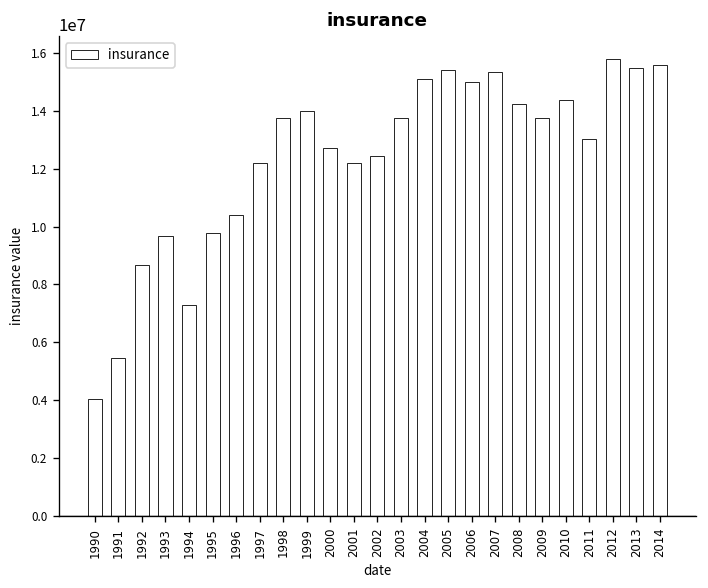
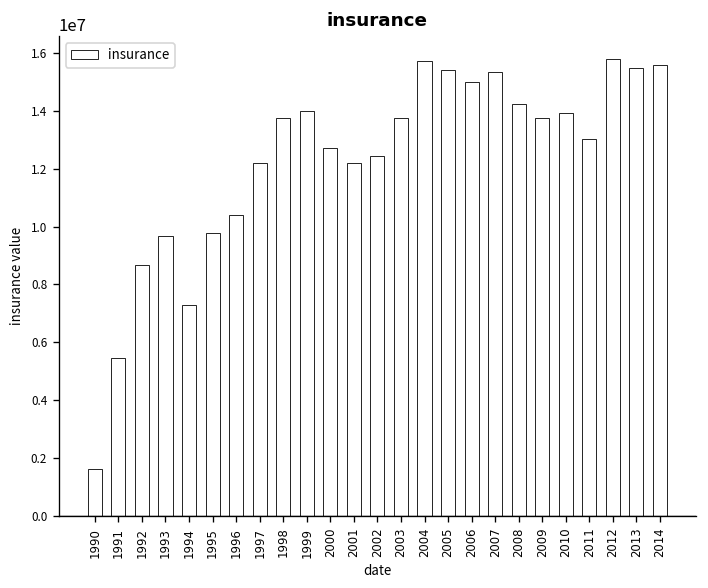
1990: 4100000 -> 1600000
2004: 15100000 -> 15700000
2010: 14400000 -> 13900000
